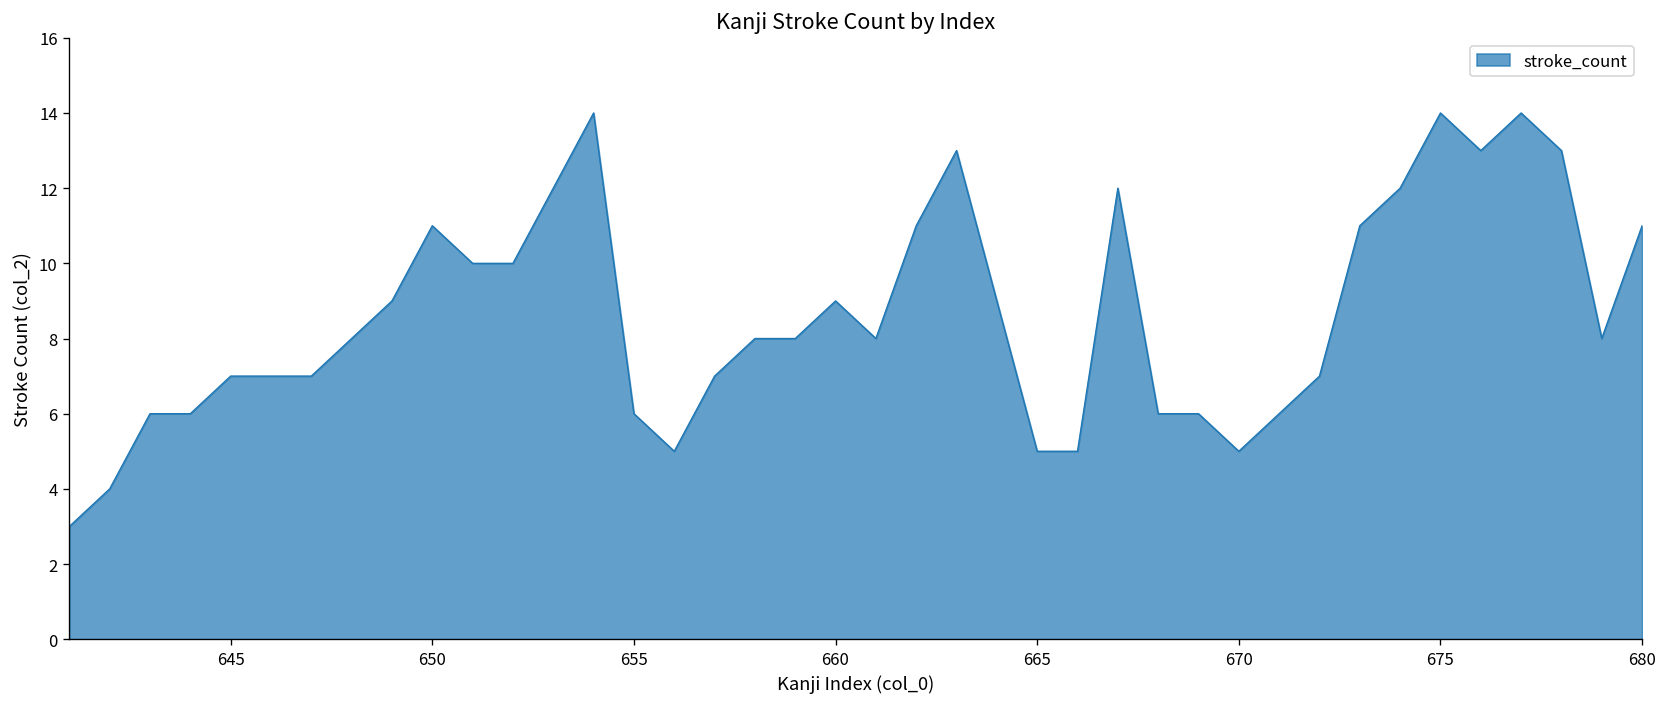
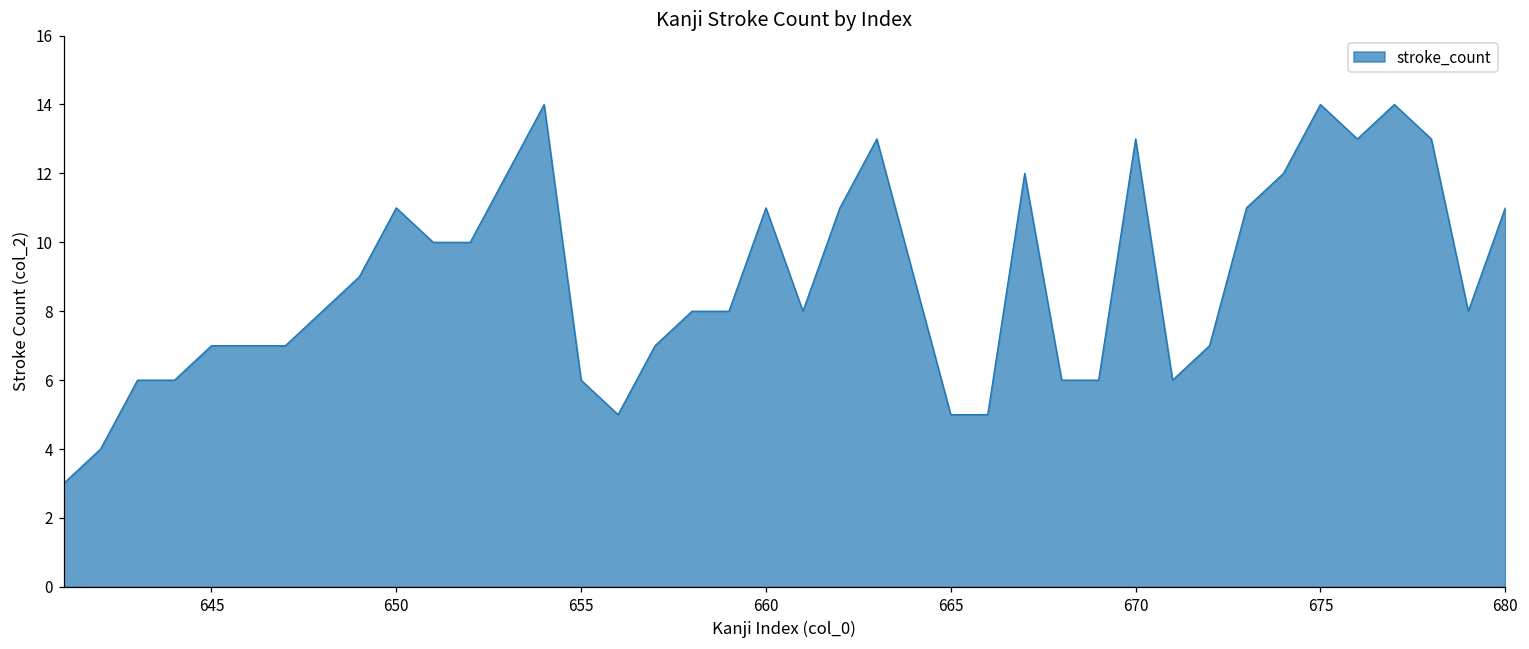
660: 9 -> 11
670: 5 -> 13
